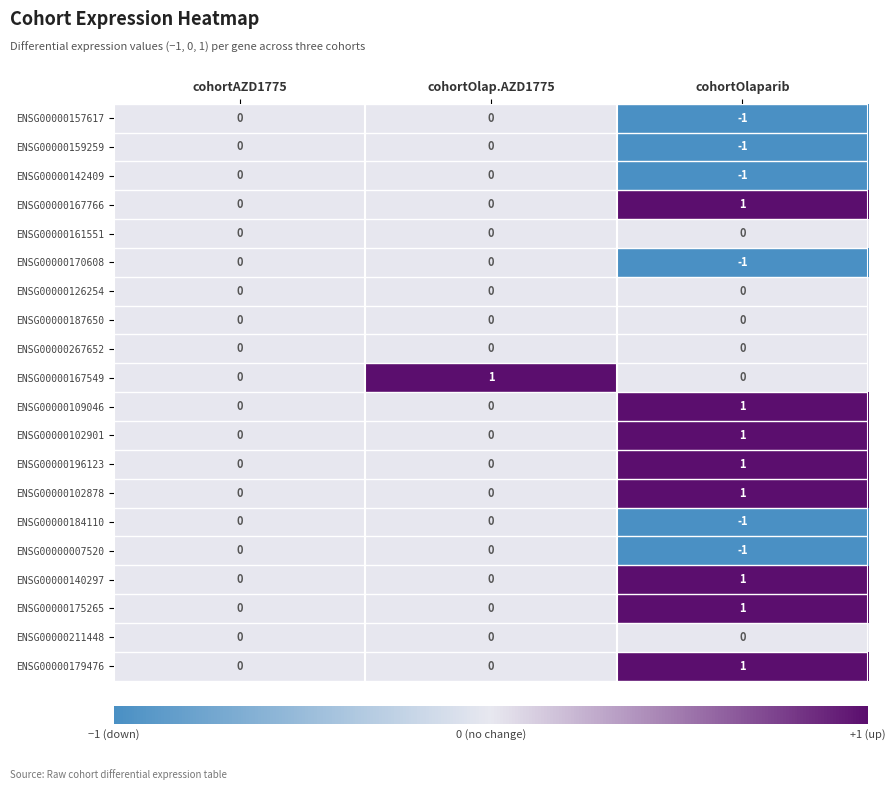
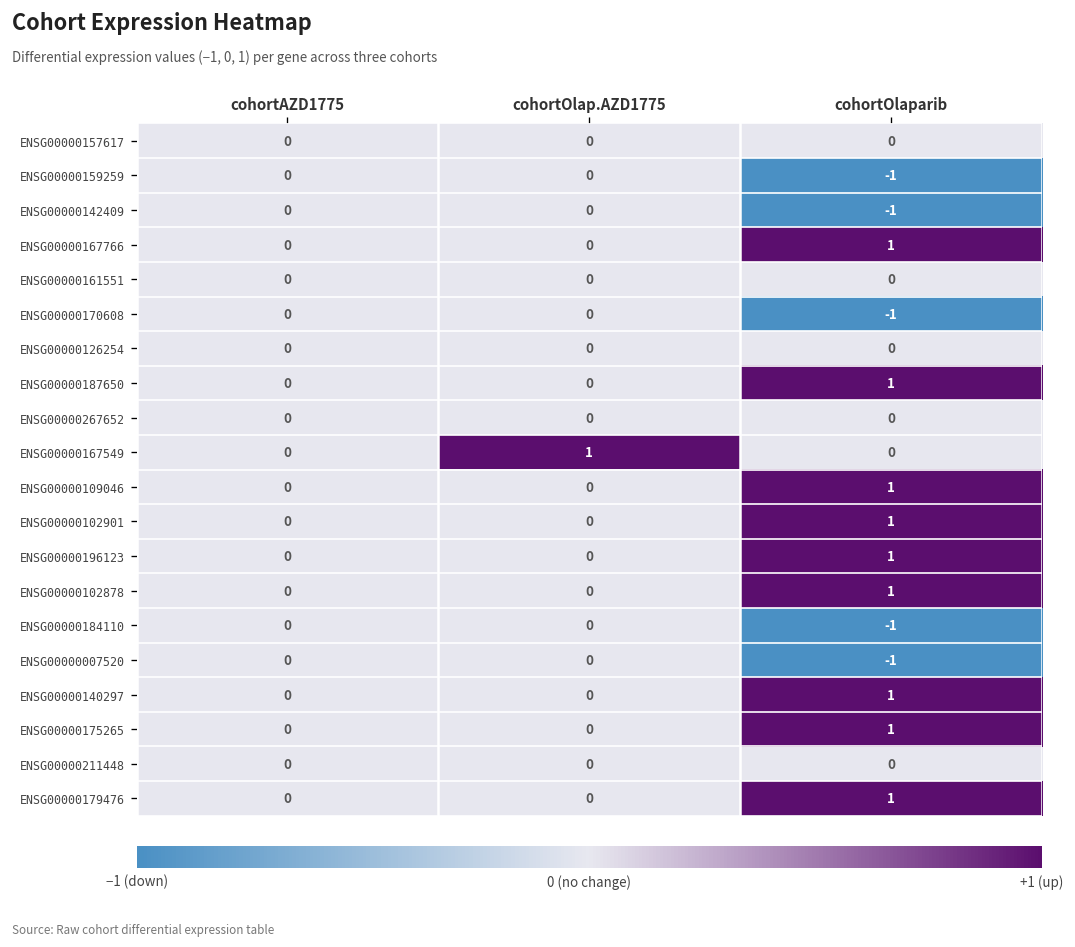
ENSG00000157617, cohortOlaparib: -1 -> 0
ENSG00000187650, cohortOlaparib: 0 -> 1
